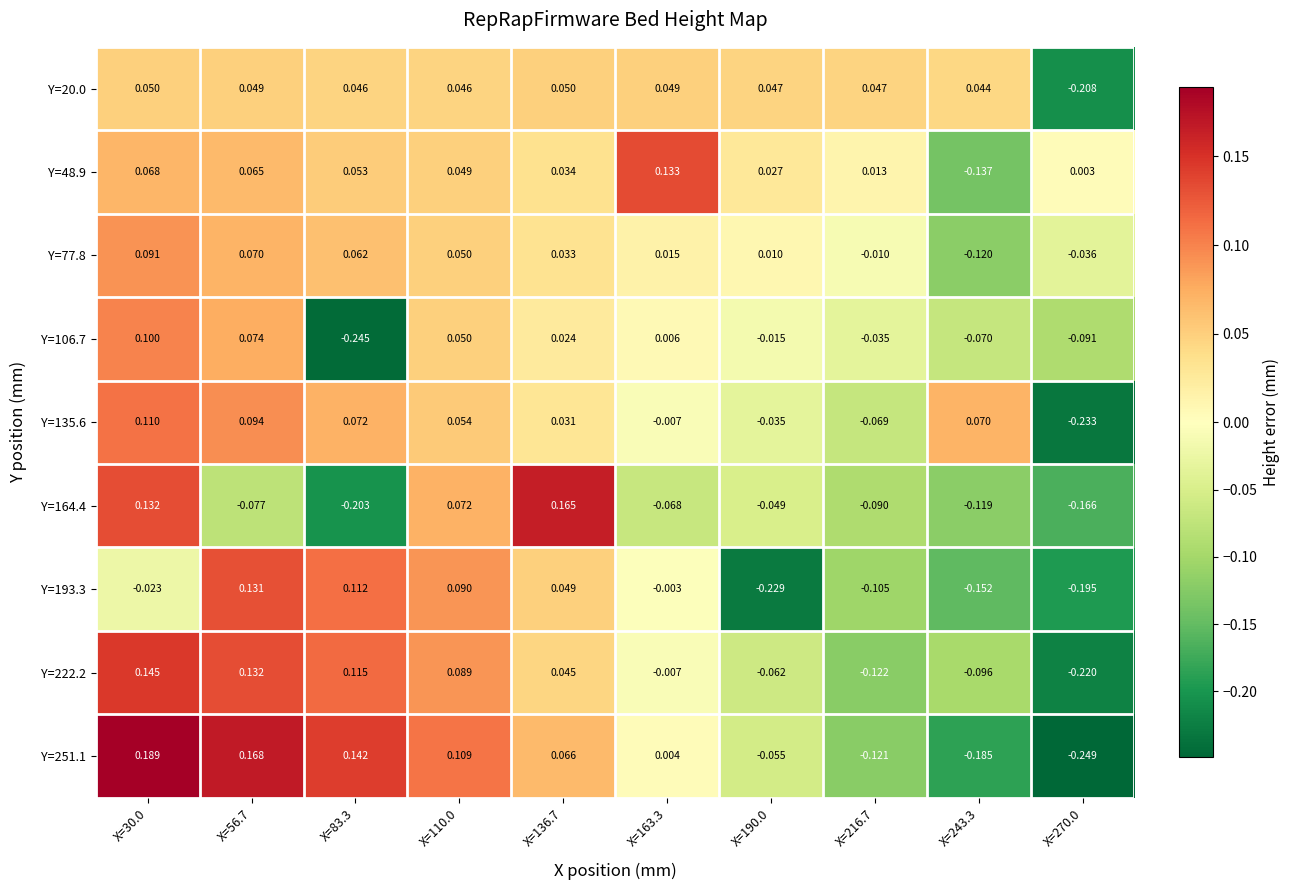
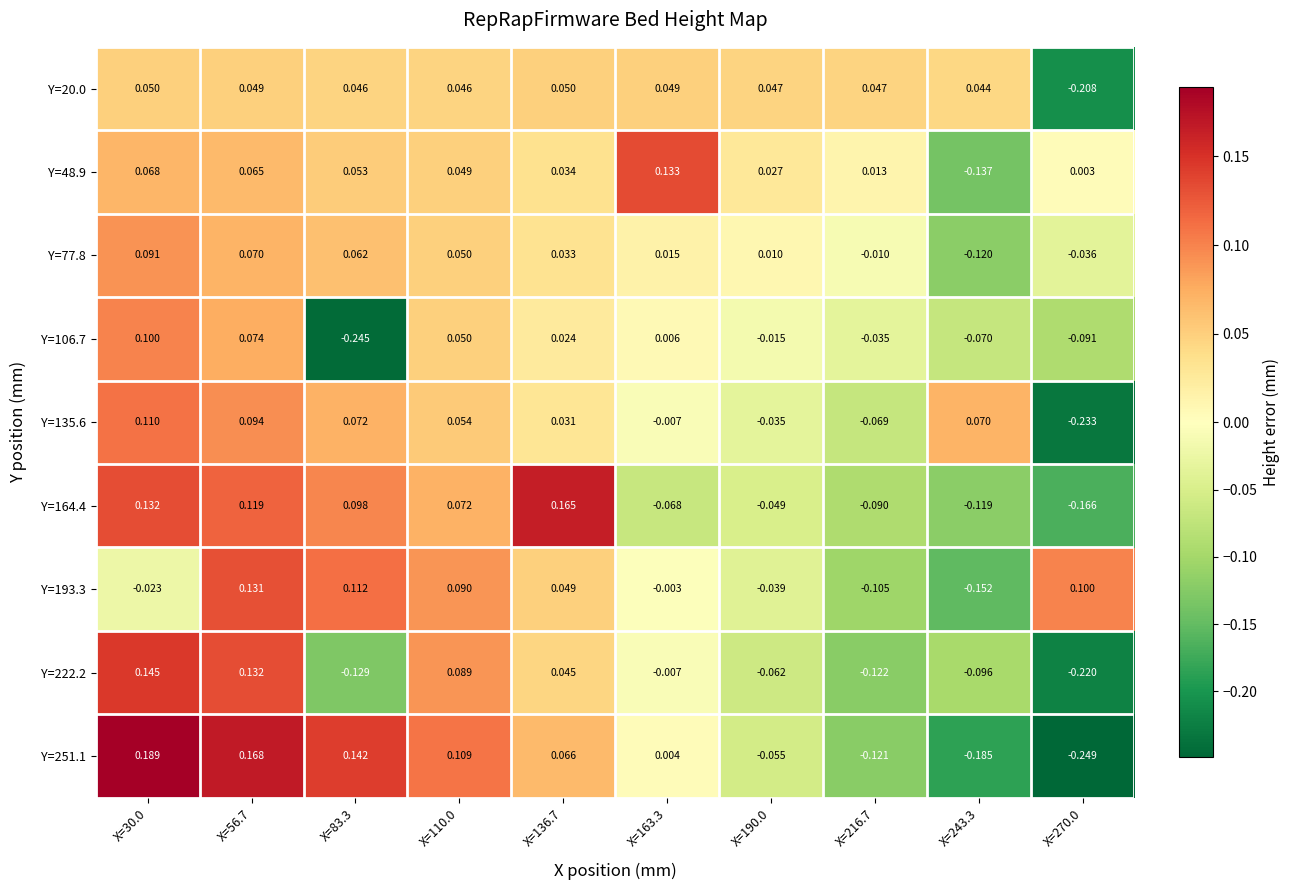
Y=164.4, X=56.7: -0.077 -> 0.119
Y=164.4, X=83.3: -0.203 -> 0.098
Y=193.3, X=190.0: -0.229 -> -0.039
Y=193.3, X=270.0: -0.195 -> 0.100
Y=222.2, X=83.3: 0.115 -> -0.129
